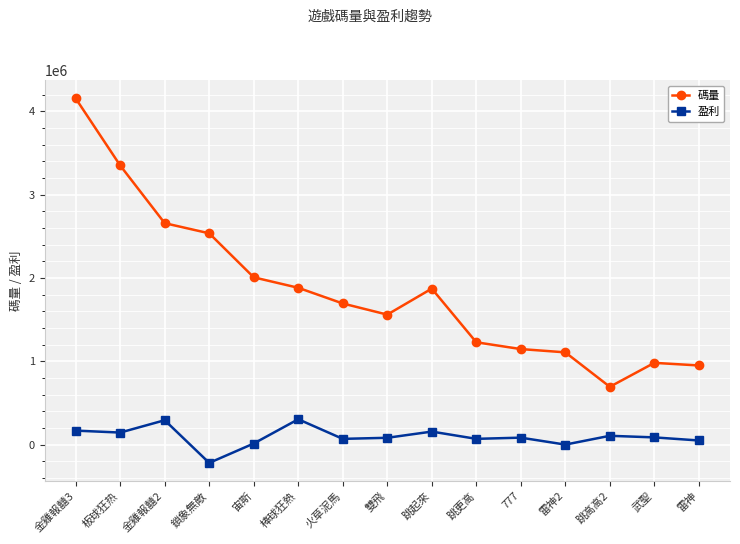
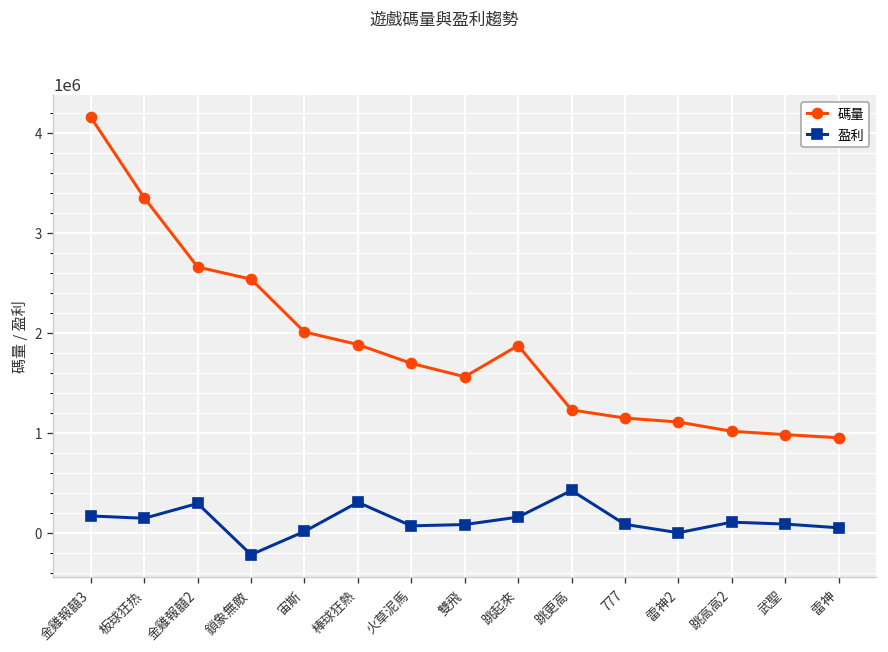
盈利, 跳更高: 100000 -> 400000
碼量, 跳高高2: 700000 -> 1000000
